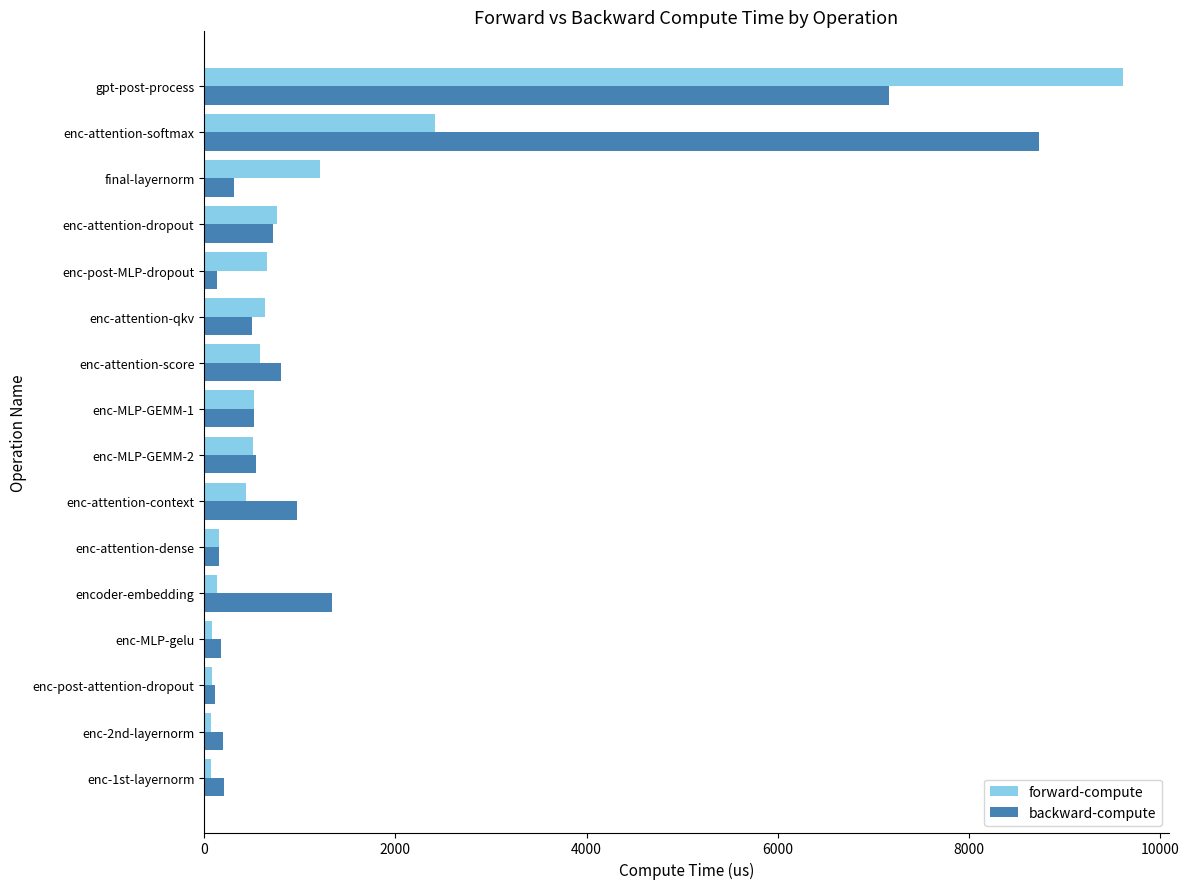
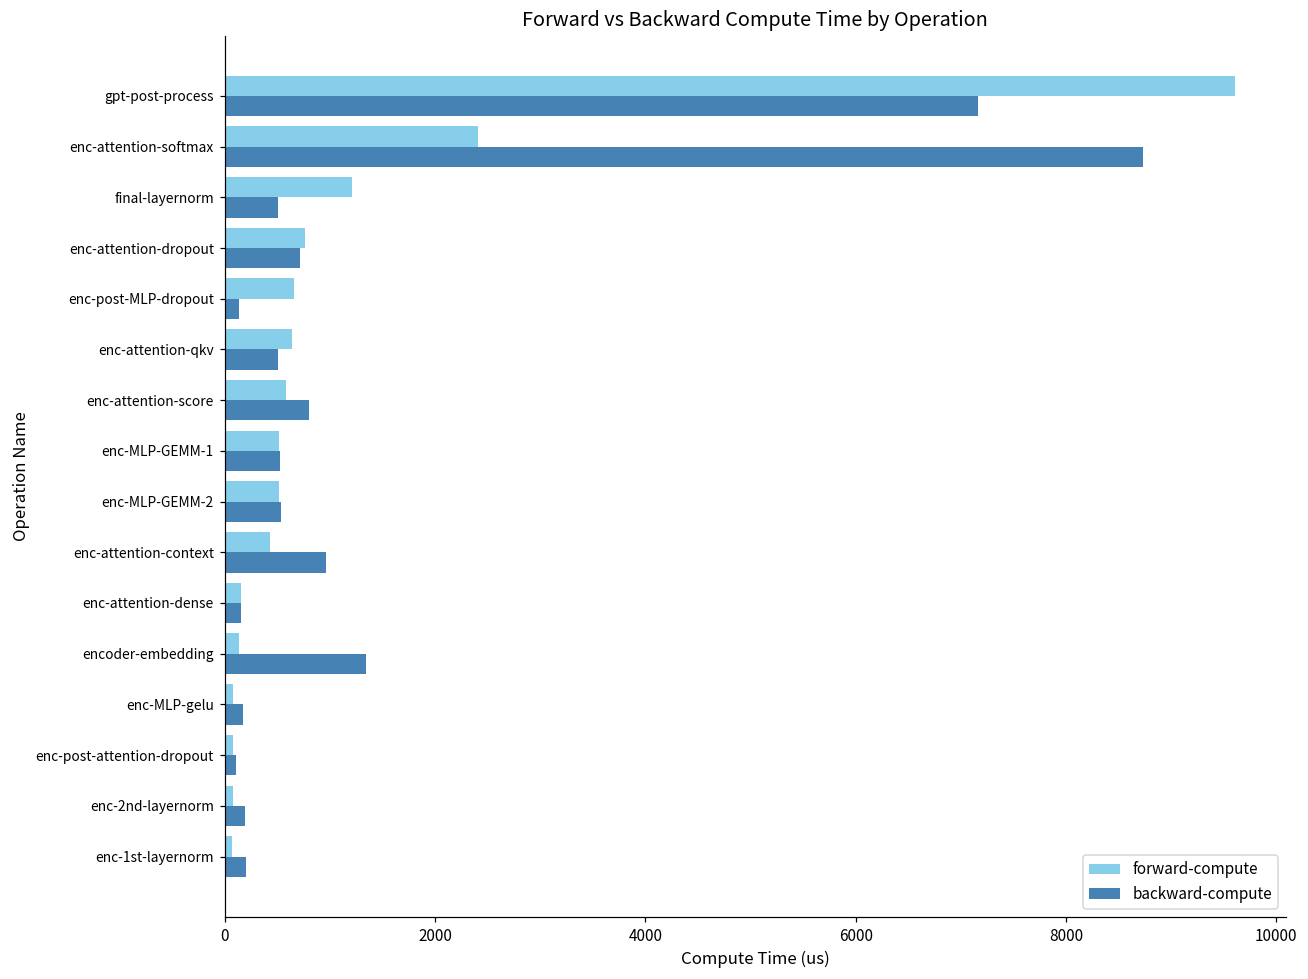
backward-compute, final-layernorm: 300 -> 500
